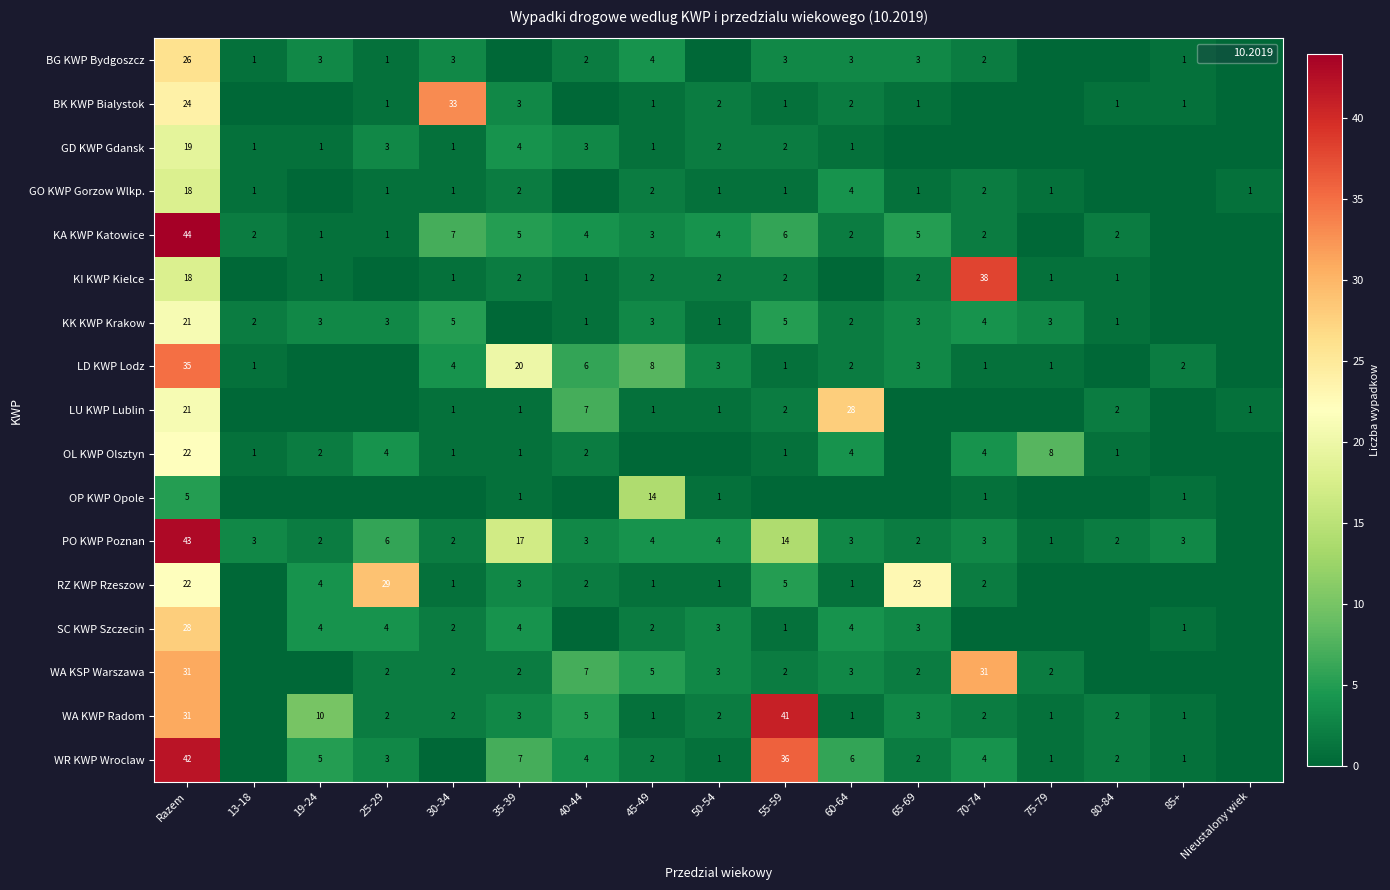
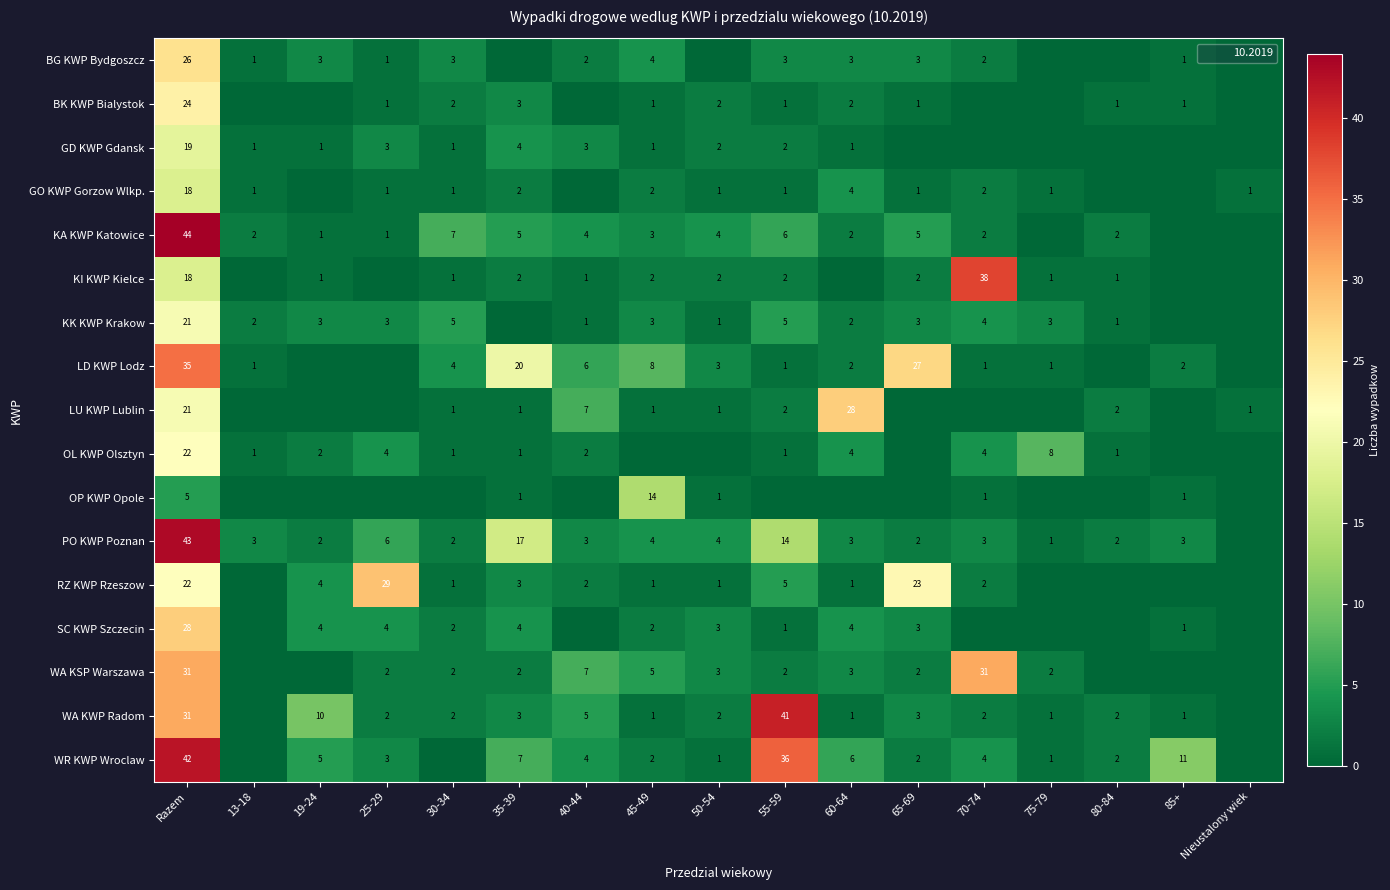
BK KWP Bialystok, 30-34: 33 -> 2
LD KWP Lodz, 65-69: 3 -> 27
WR KWP Wroclaw, 85+: 1 -> 11
